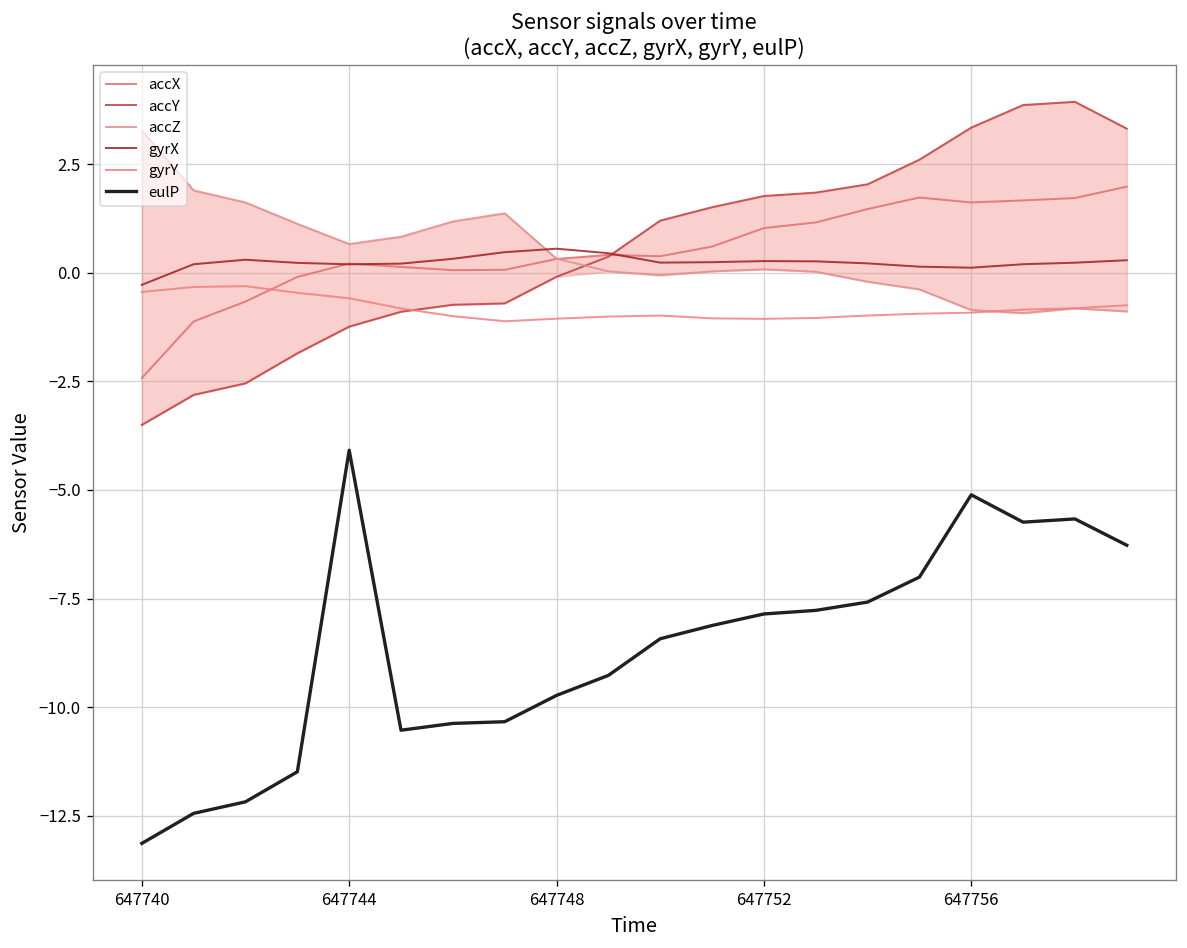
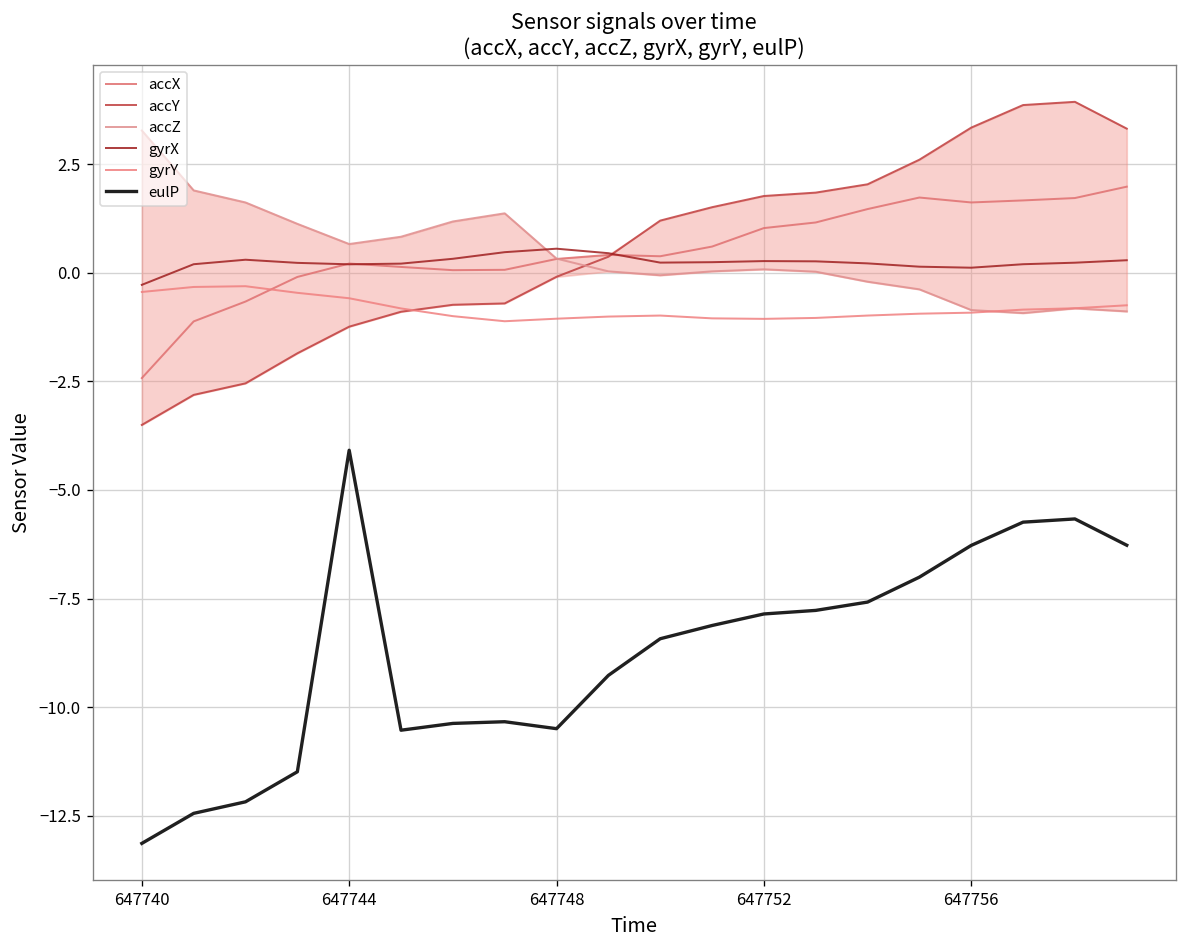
eulP, 647748: -9.7 -> -10.5
eulP, 647756: -5.1 -> -6.3
